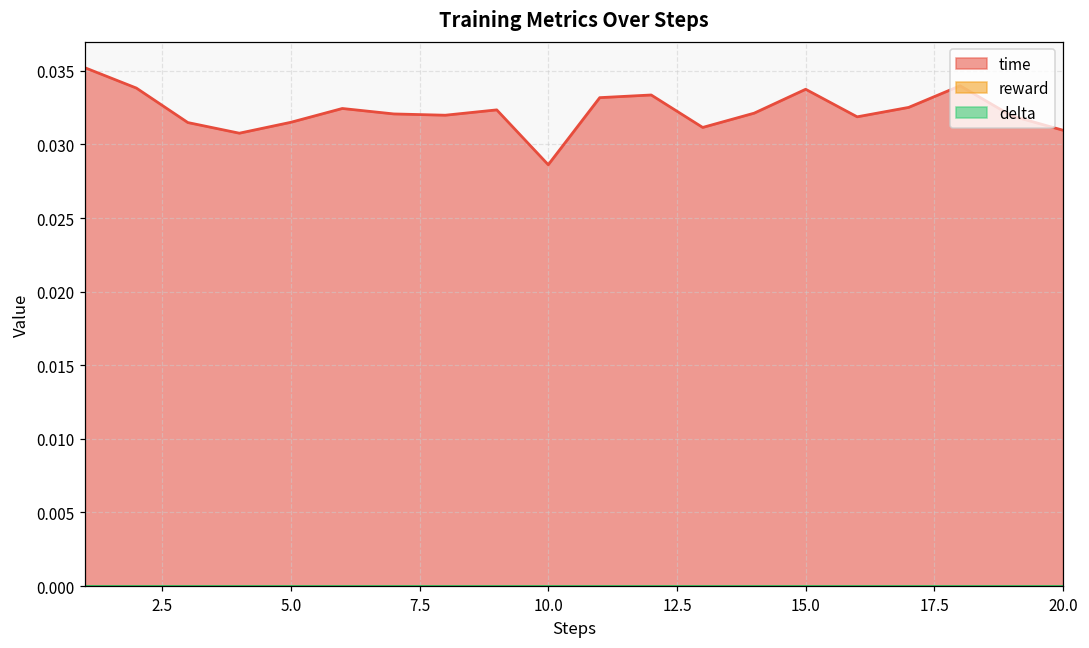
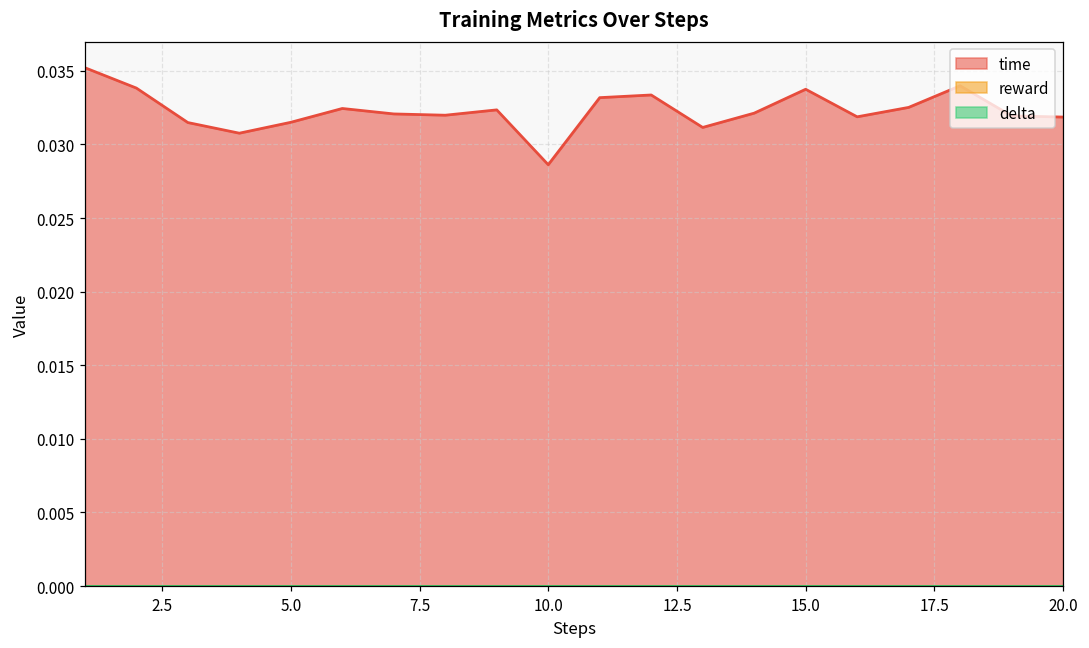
time, 20.0: 0.0310 -> 0.0319
